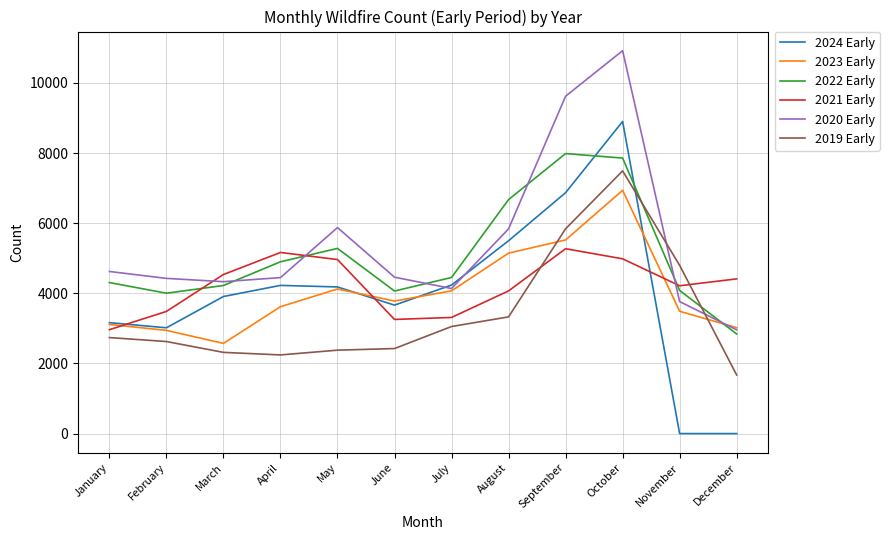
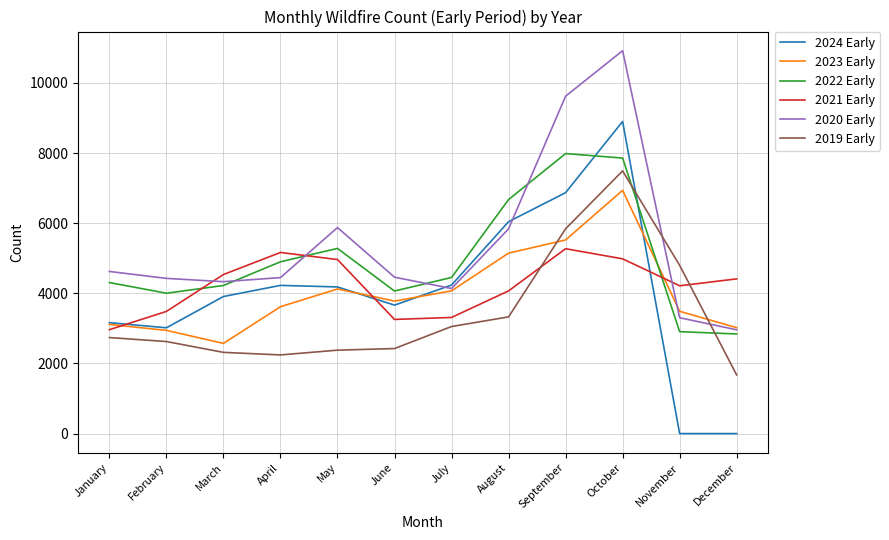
2024 Early, August: 5500 -> 6000
2022 Early, November: 4100 -> 2900
2020 Early, November: 3800 -> 3300
